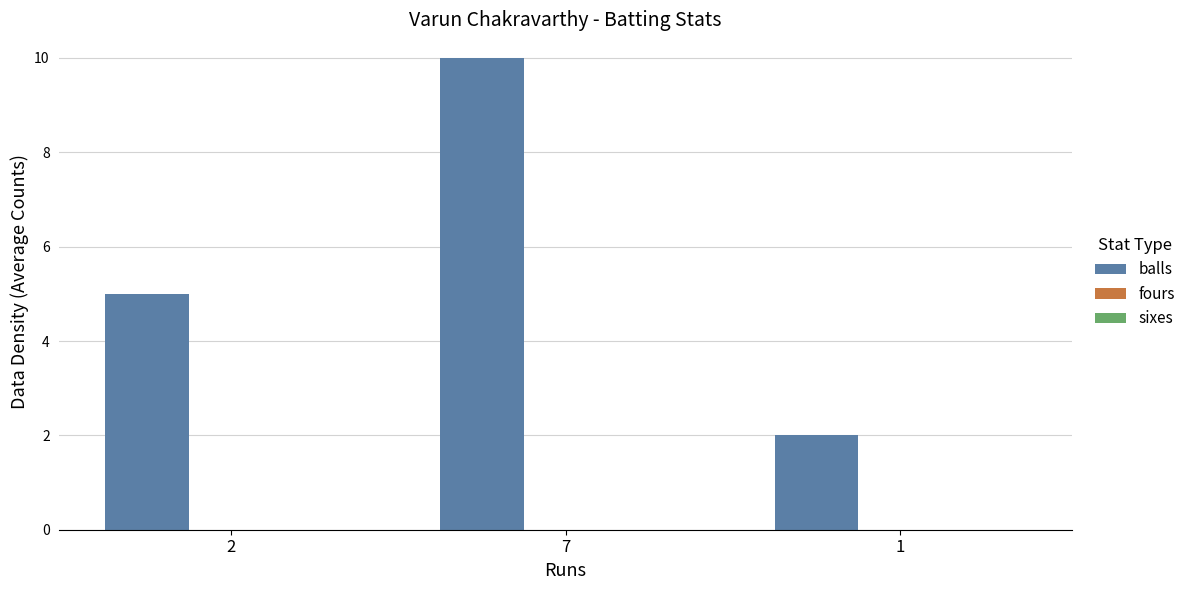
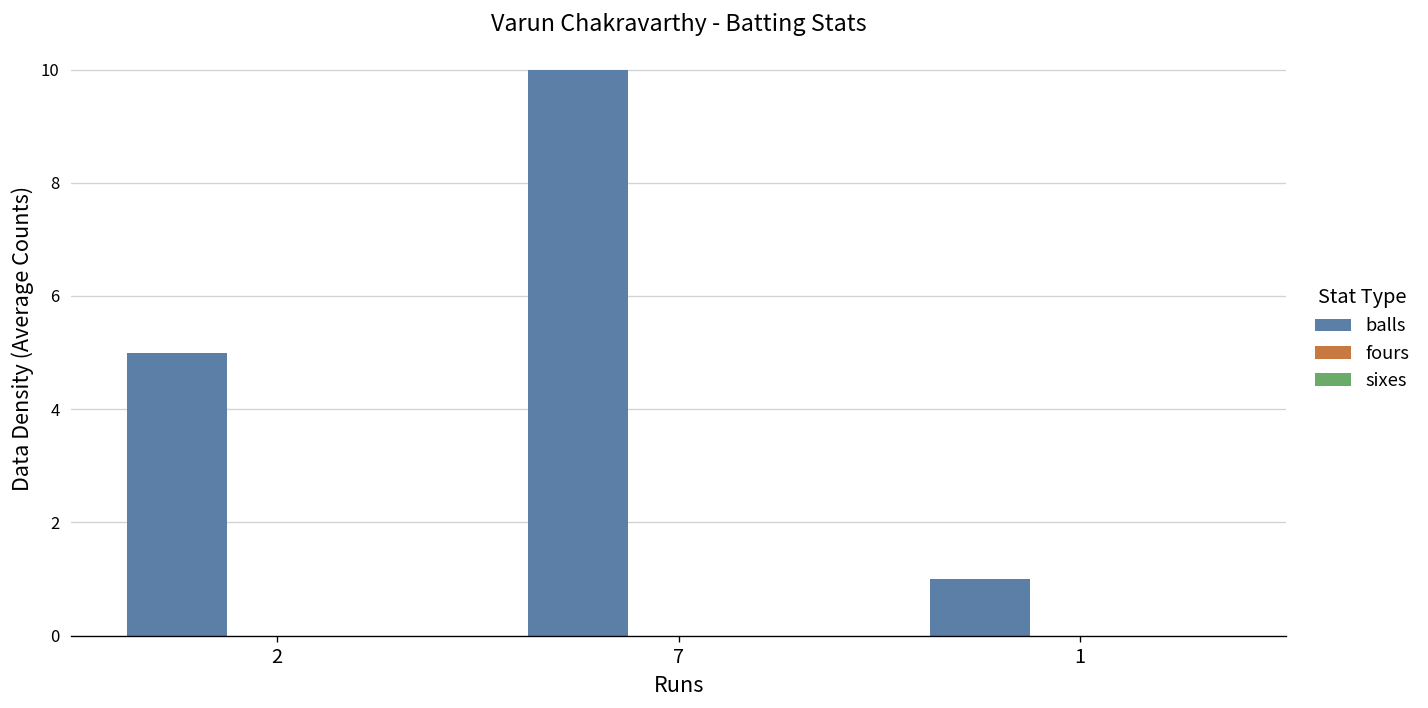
balls, 1: 2 -> 1
